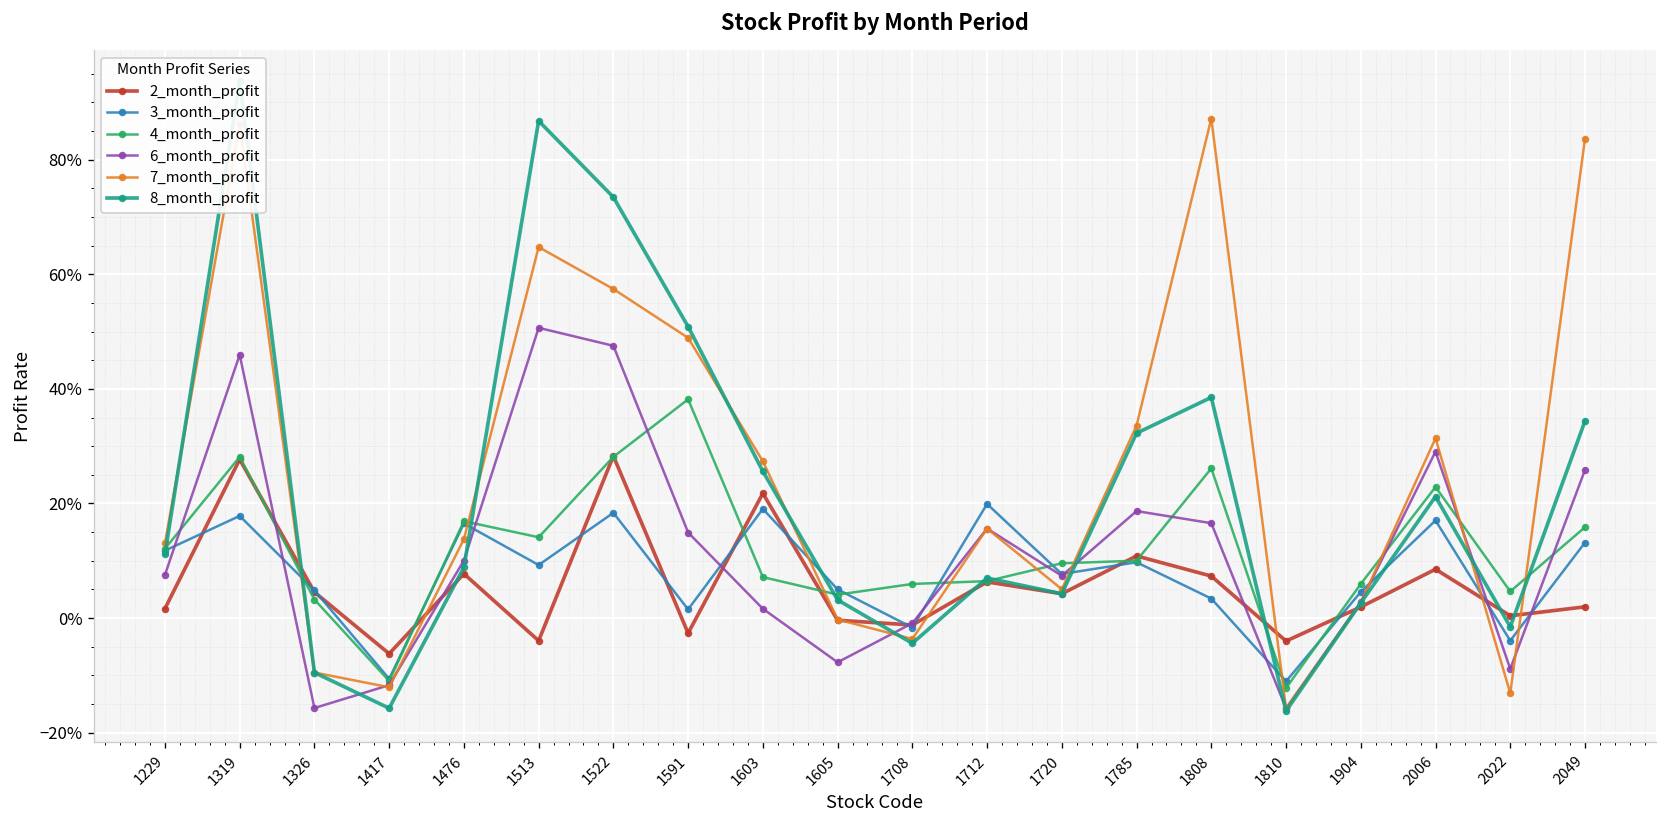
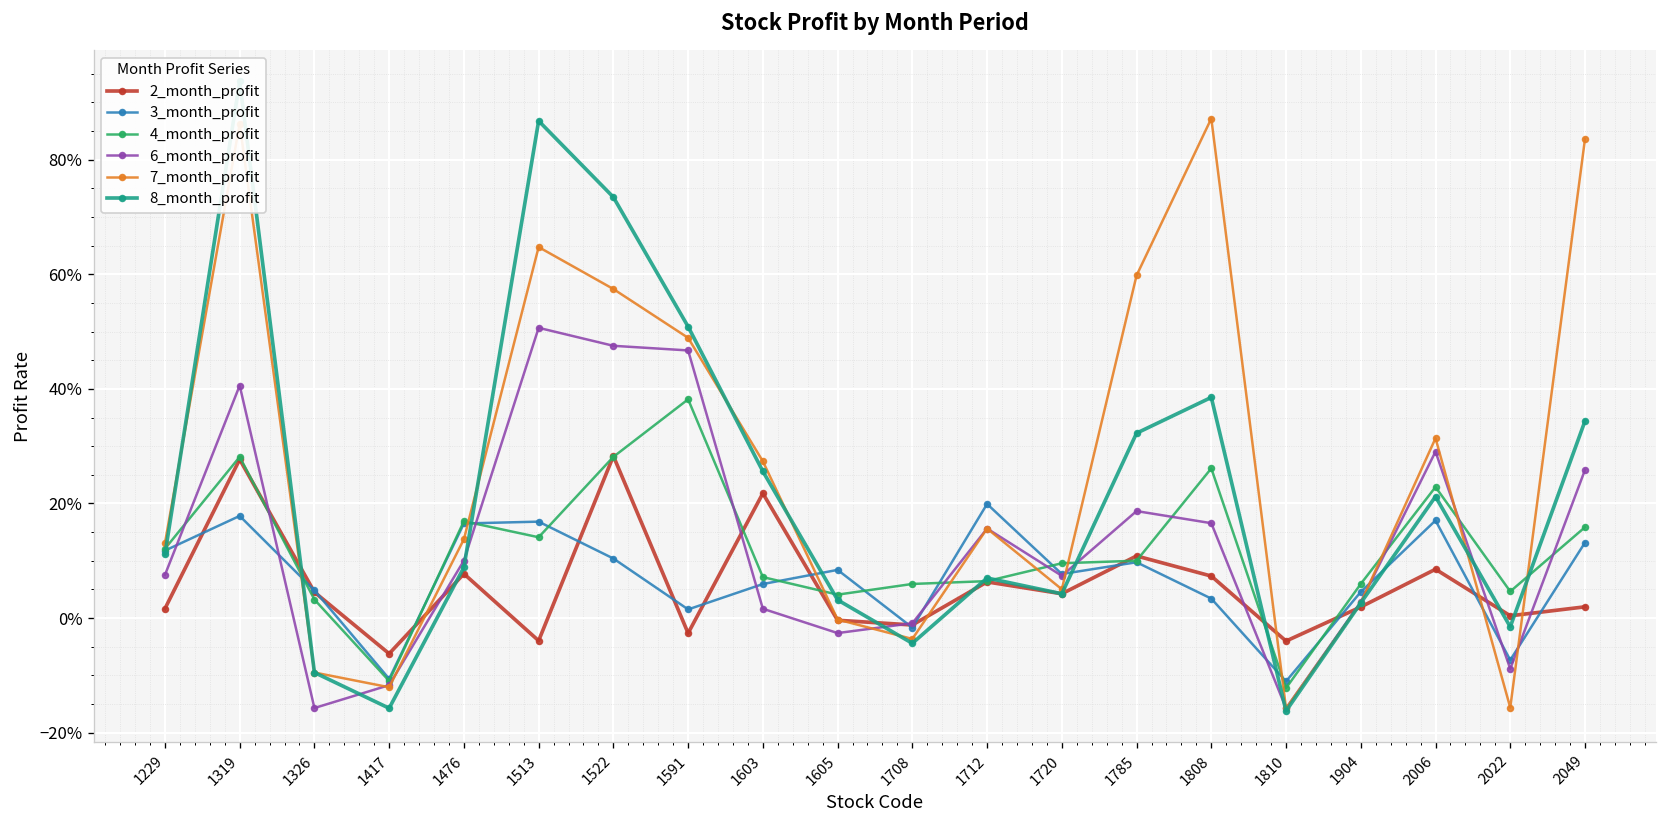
6_month_profit, 1319: 46% -> 41%
3_month_profit, 1513: 9% -> 17%
3_month_profit, 1522: 18% -> 10%
6_month_profit, 1591: 15% -> 47%
3_month_profit, 1603: 19% -> 6%
3_month_profit, 1605: 5% -> 8%
6_month_profit, 1605: -8% -> -3%
7_month_profit, 1785: 34% -> 60%
3_month_profit, 2022: -4% -> -7%
7_month_profit, 2022: -13% -> -16%
